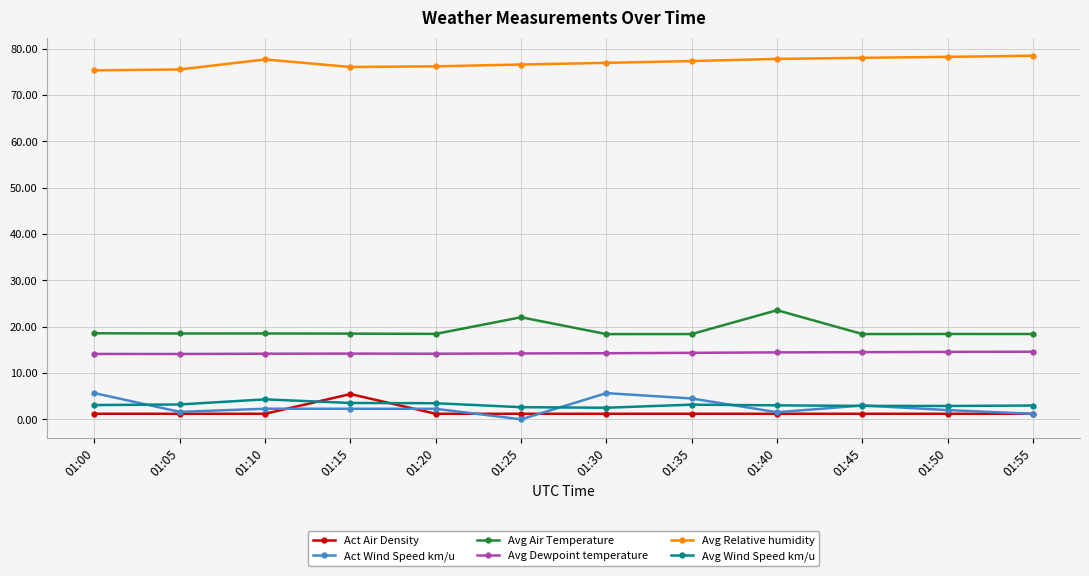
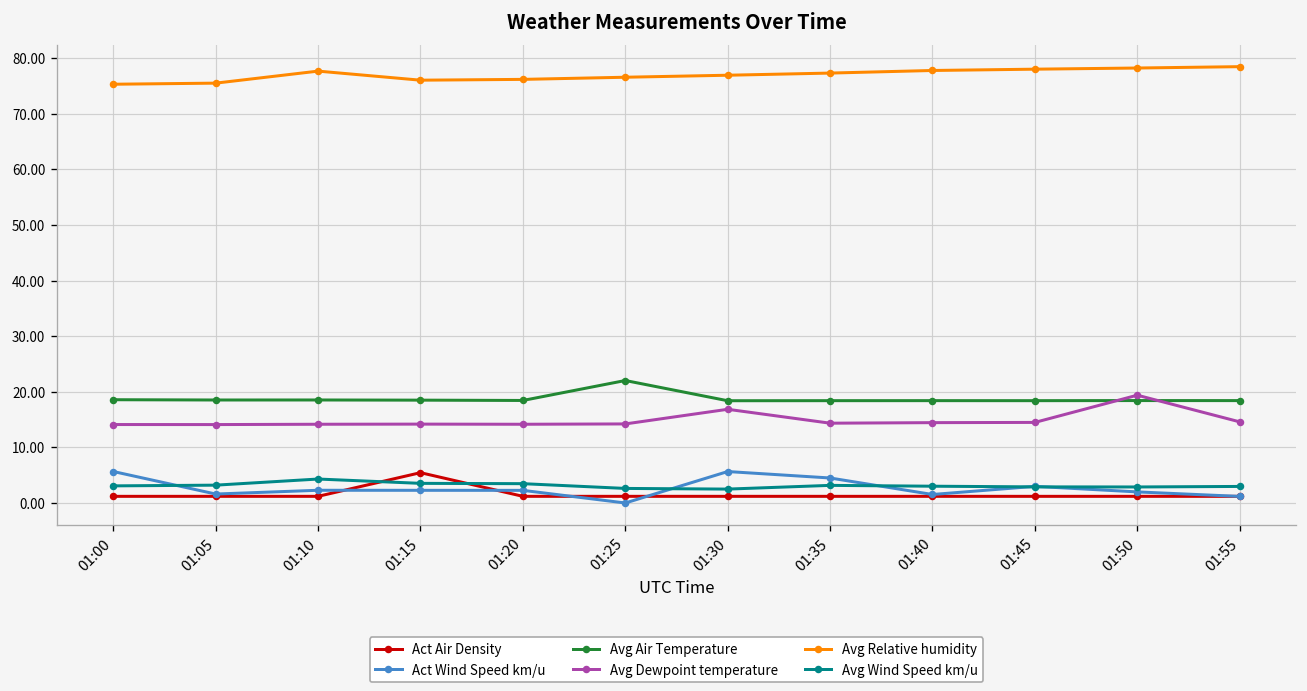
Avg Dewpoint temperature, 01:30: 14 -> 17
Avg Air Temperature, 01:40: 24 -> 18
Avg Dewpoint temperature, 01:50: 15 -> 19
